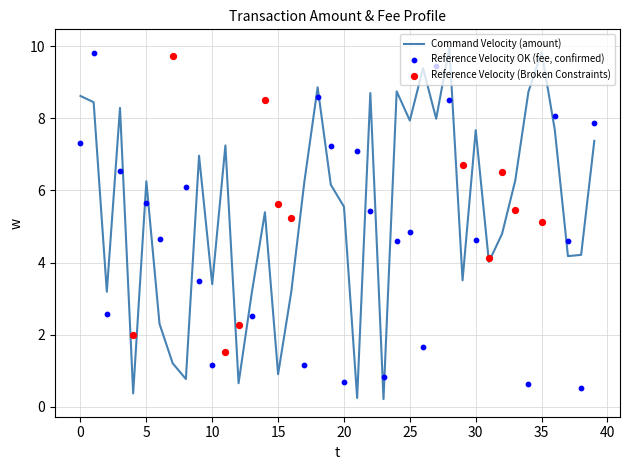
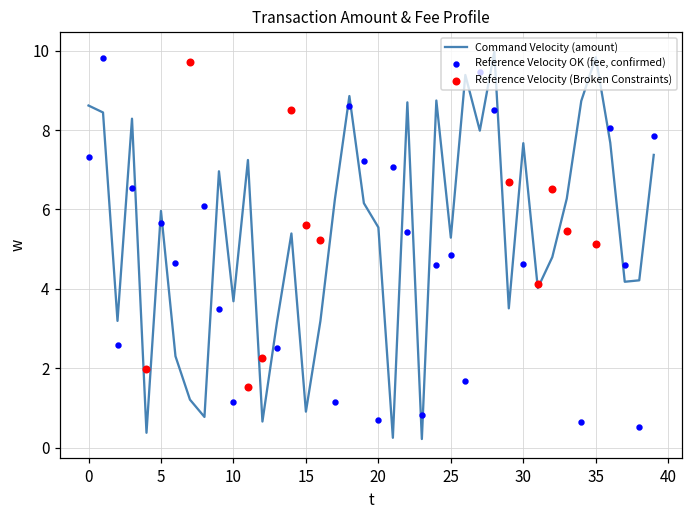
Command Velocity (amount), 5: 6.3 -> 6.0
Command Velocity (amount), 10: 3.4 -> 3.7
Command Velocity (amount), 25: 7.9 -> 5.3
